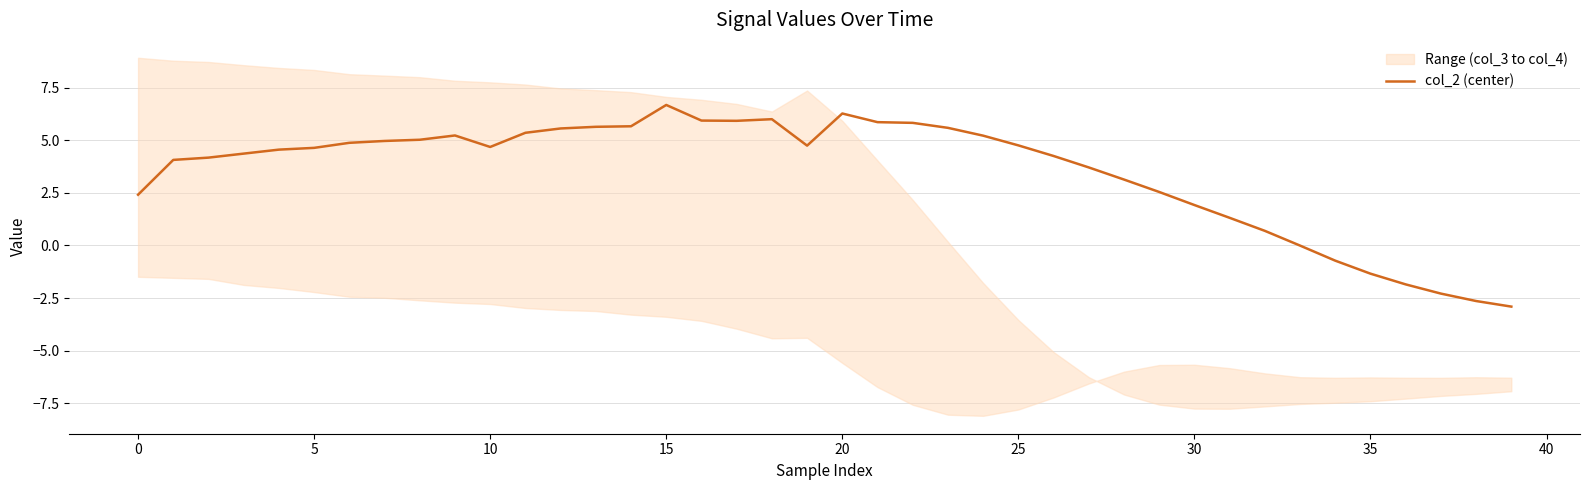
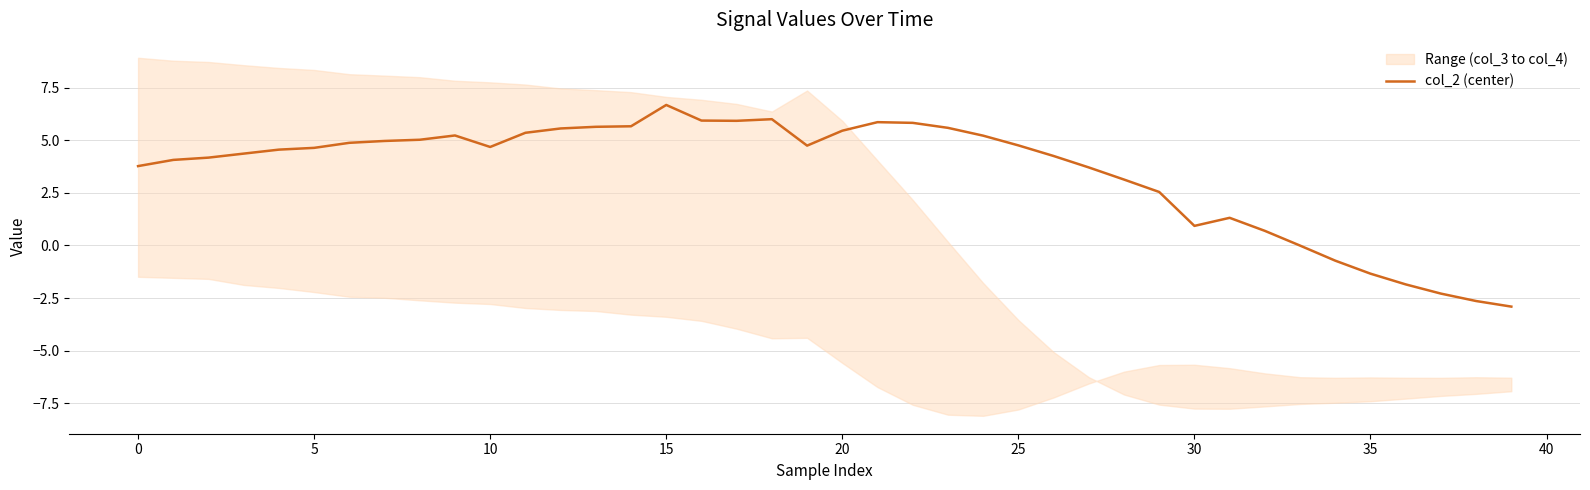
col_2 (center), 0: 2.4 -> 3.8
col_2 (center), 20: 6.3 -> 5.5
col_2 (center), 30: 1.9 -> 0.9
